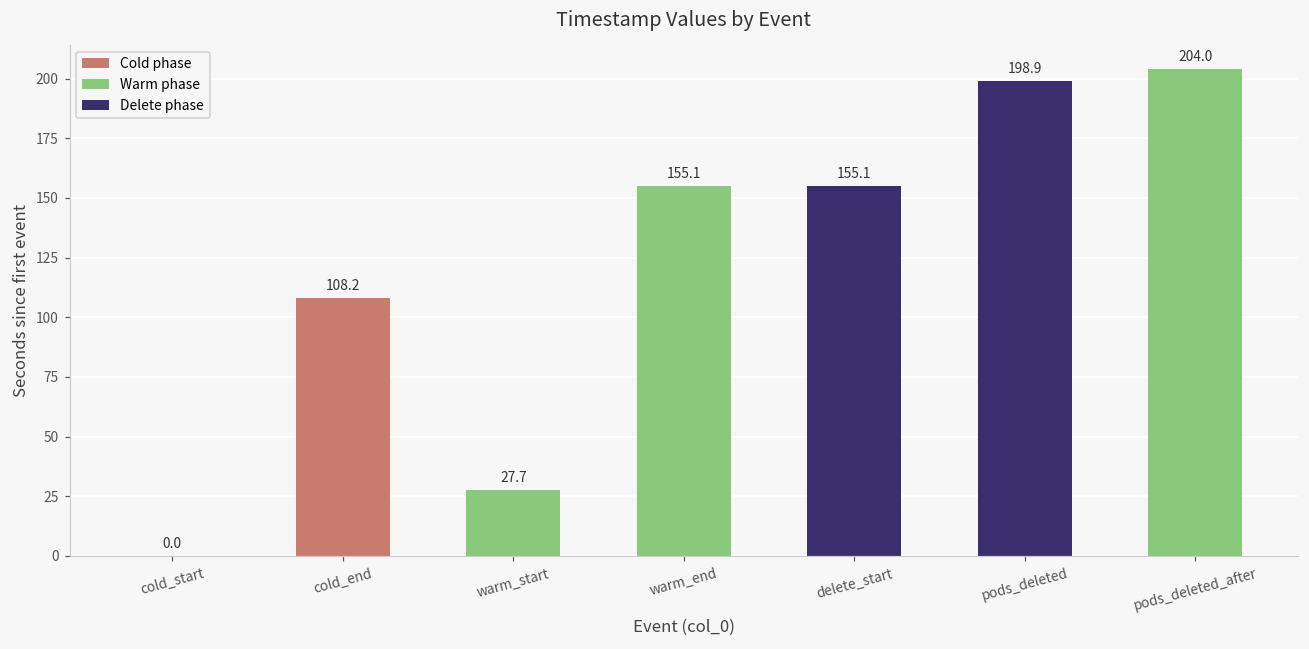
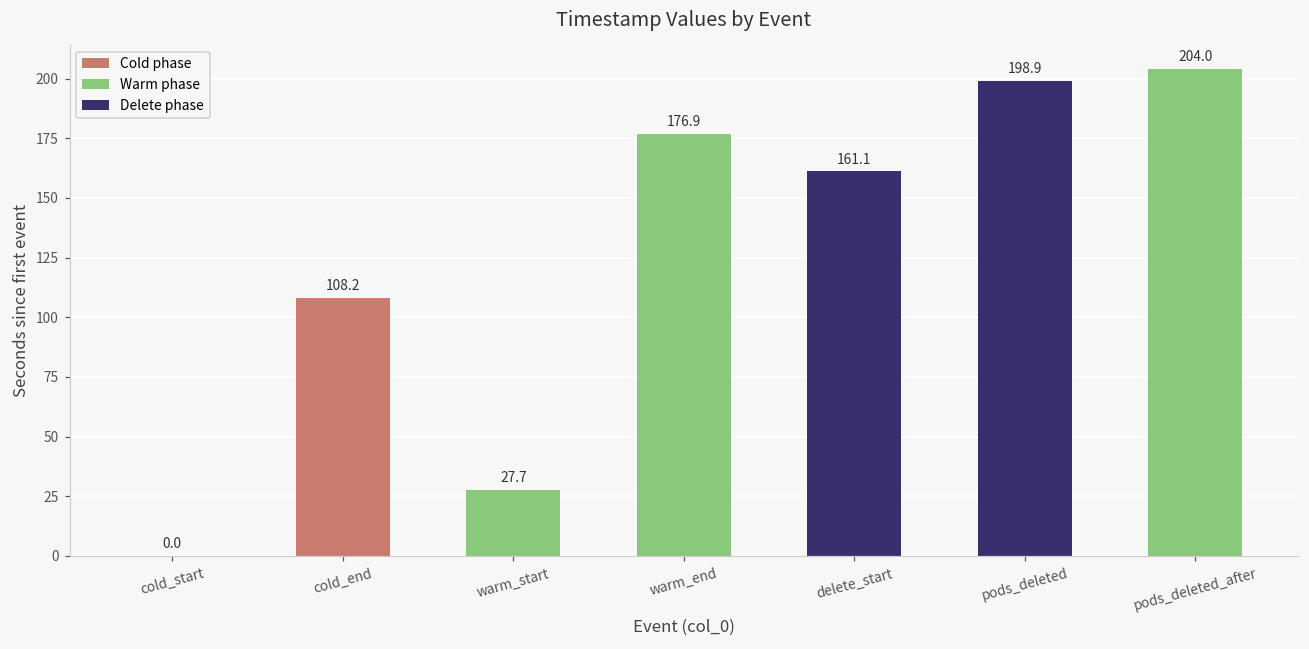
warm_end: 155.1 -> 176.9
delete_start: 155.1 -> 161.1
